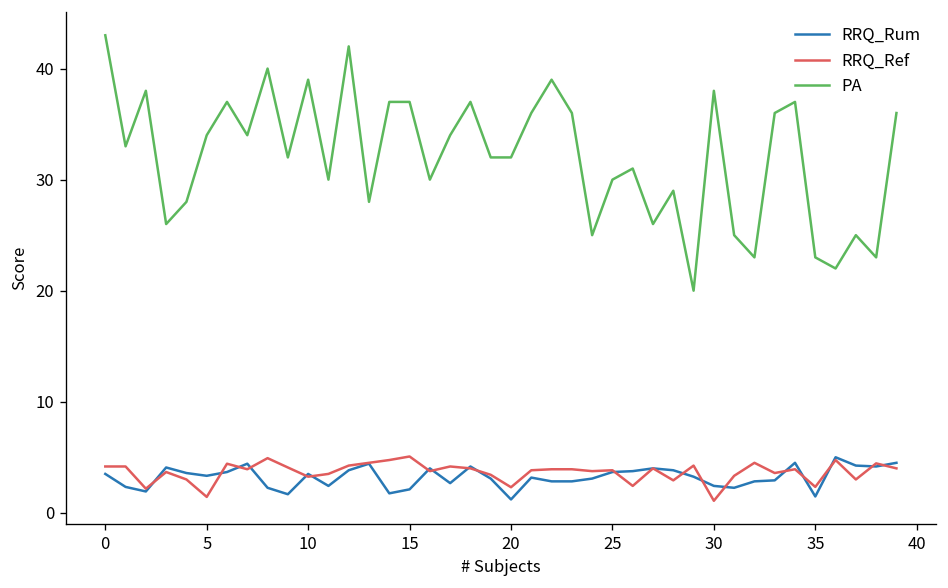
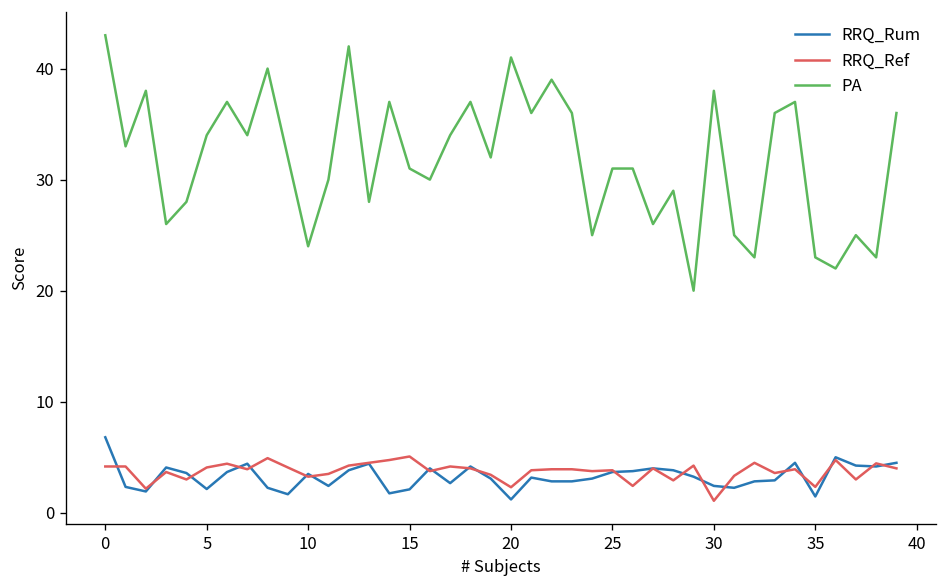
RRQ_Rum, 0: 4 -> 7
RRQ_Rum, 5: 3 -> 2
RRQ_Ref, 5: 1 -> 4
PA, 10: 39 -> 24
PA, 15: 37 -> 31
PA, 20: 32 -> 41
PA, 25: 30 -> 31
